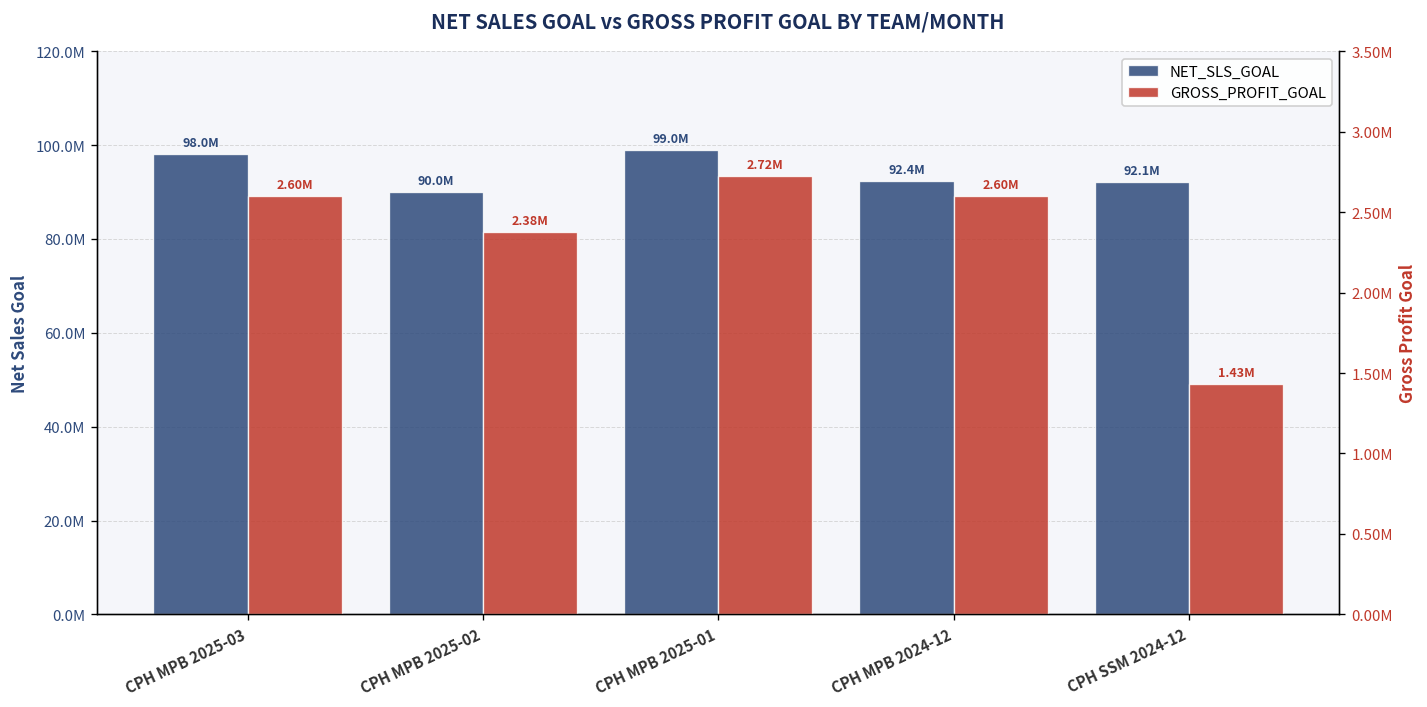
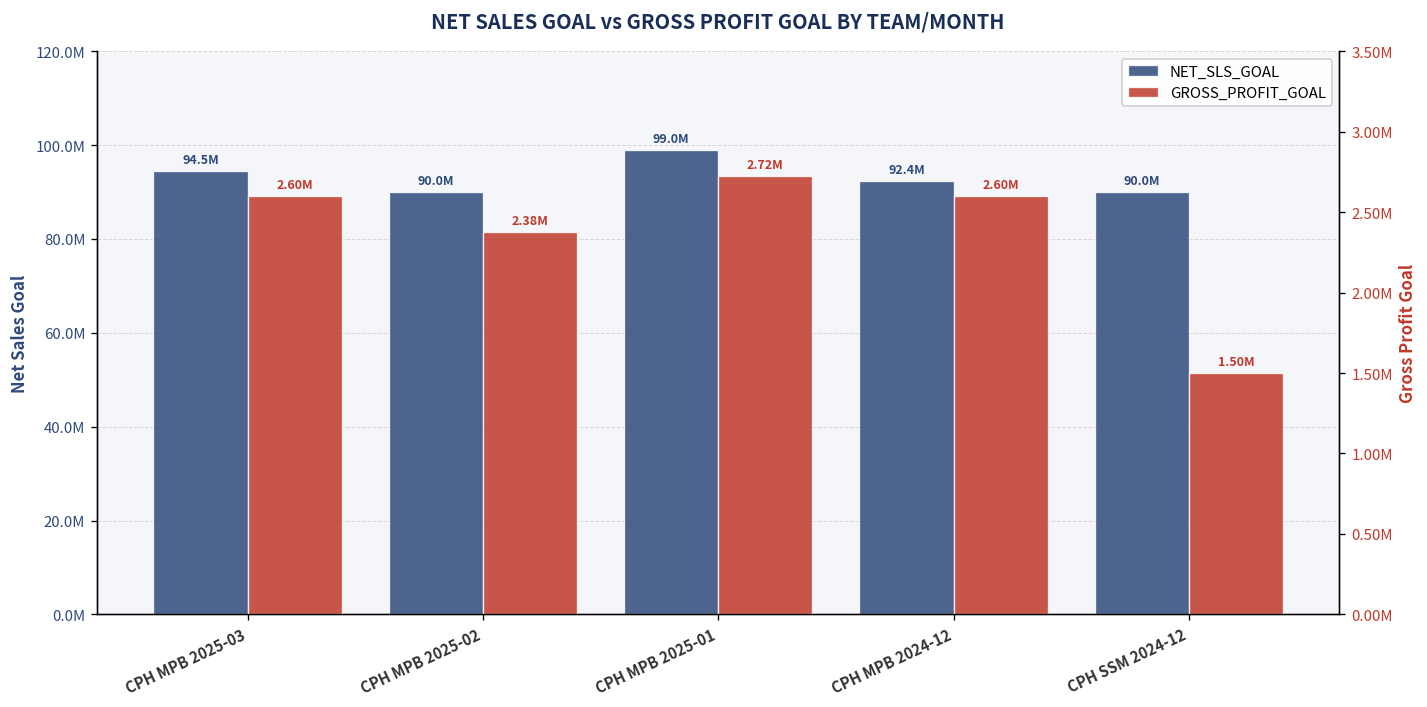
NET_SLS_GOAL, CPH MPB 2025-03: 98.0M -> 94.5M
NET_SLS_GOAL, CPH SSM 2024-12: 92.1M -> 90.0M
GROSS_PROFIT_GOAL, CPH SSM 2024-12: 1.43M -> 1.50M
